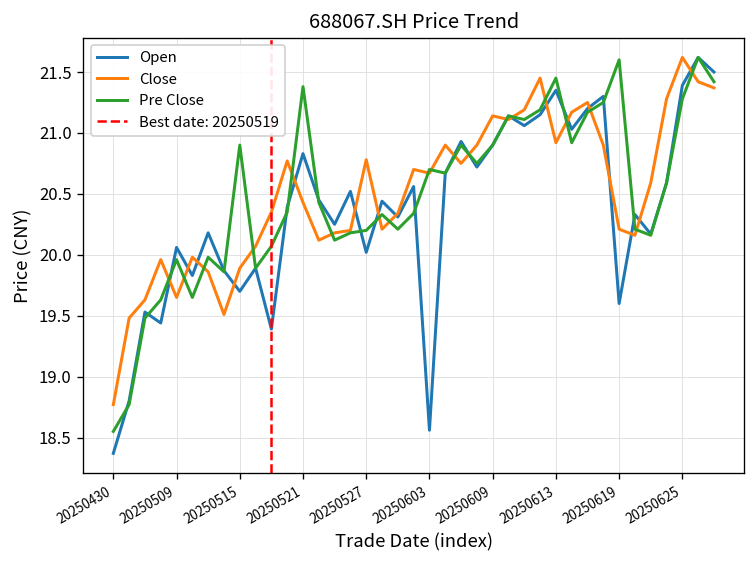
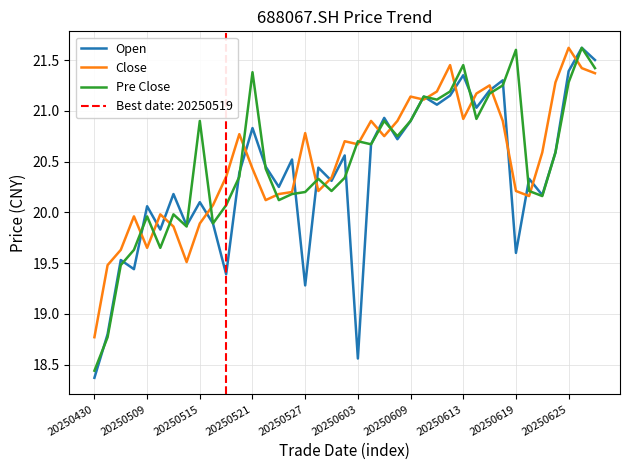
Pre Close, 20250430: 18.55 -> 18.44
Open, 20250515: 19.7 -> 20.1
Open, 20250527: 20.02 -> 19.28
